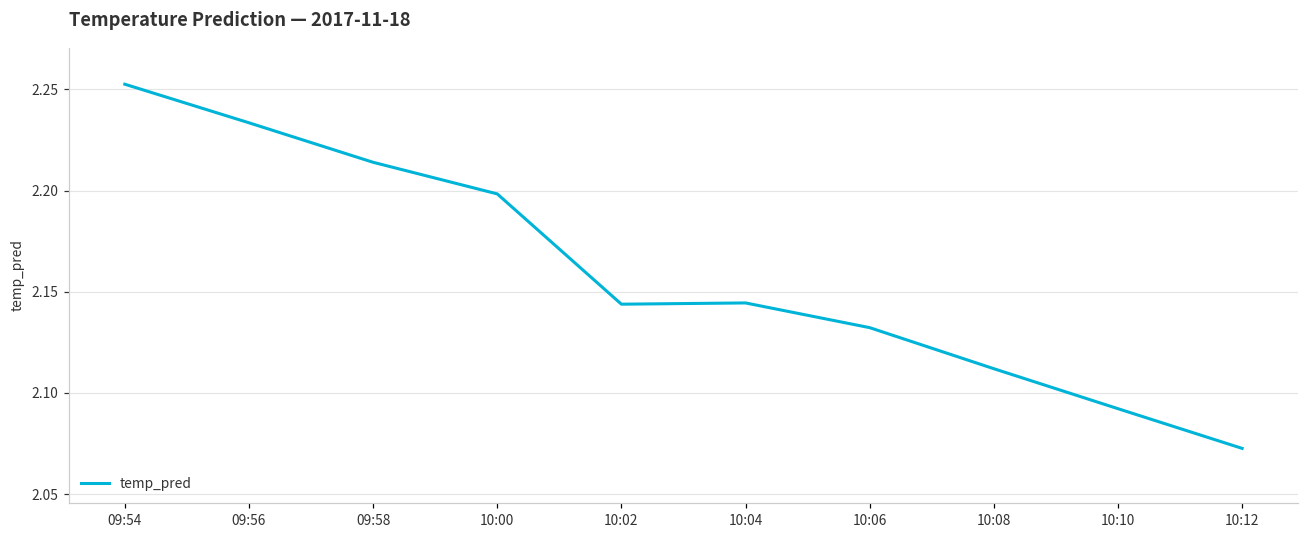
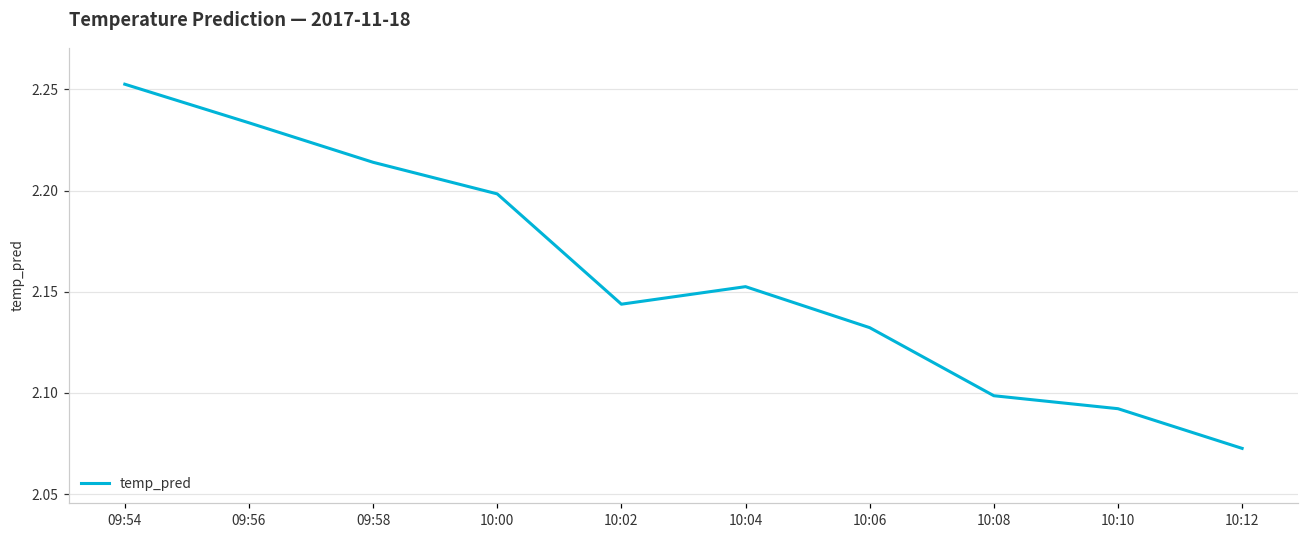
10:04: 2.144 -> 2.153
10:08: 2.112 -> 2.099
